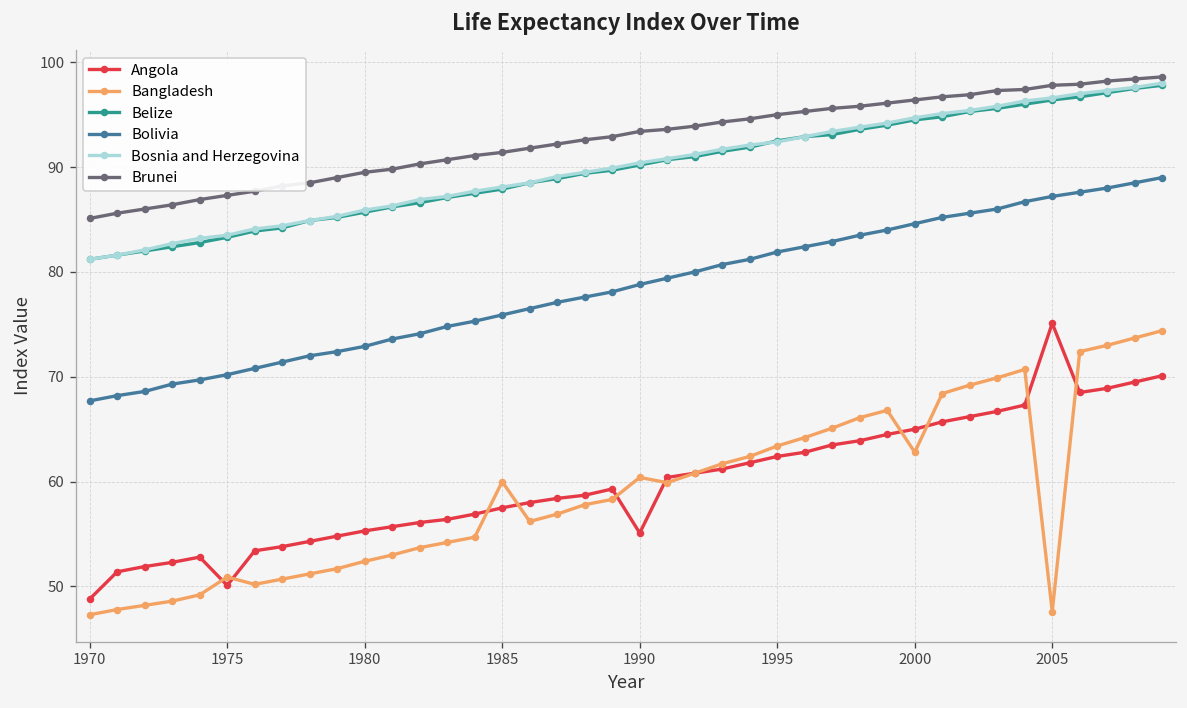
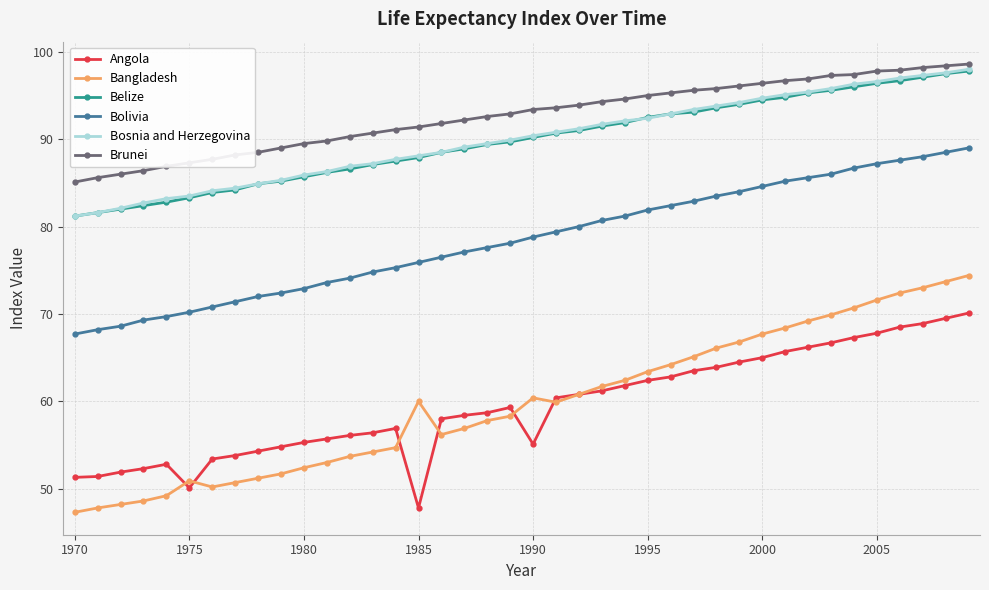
Angola, 1970: 49 -> 51
Angola, 1985: 58 -> 48
Bangladesh, 2000: 63 -> 68
Angola, 2005: 75 -> 68
Bangladesh, 2005: 48 -> 72
